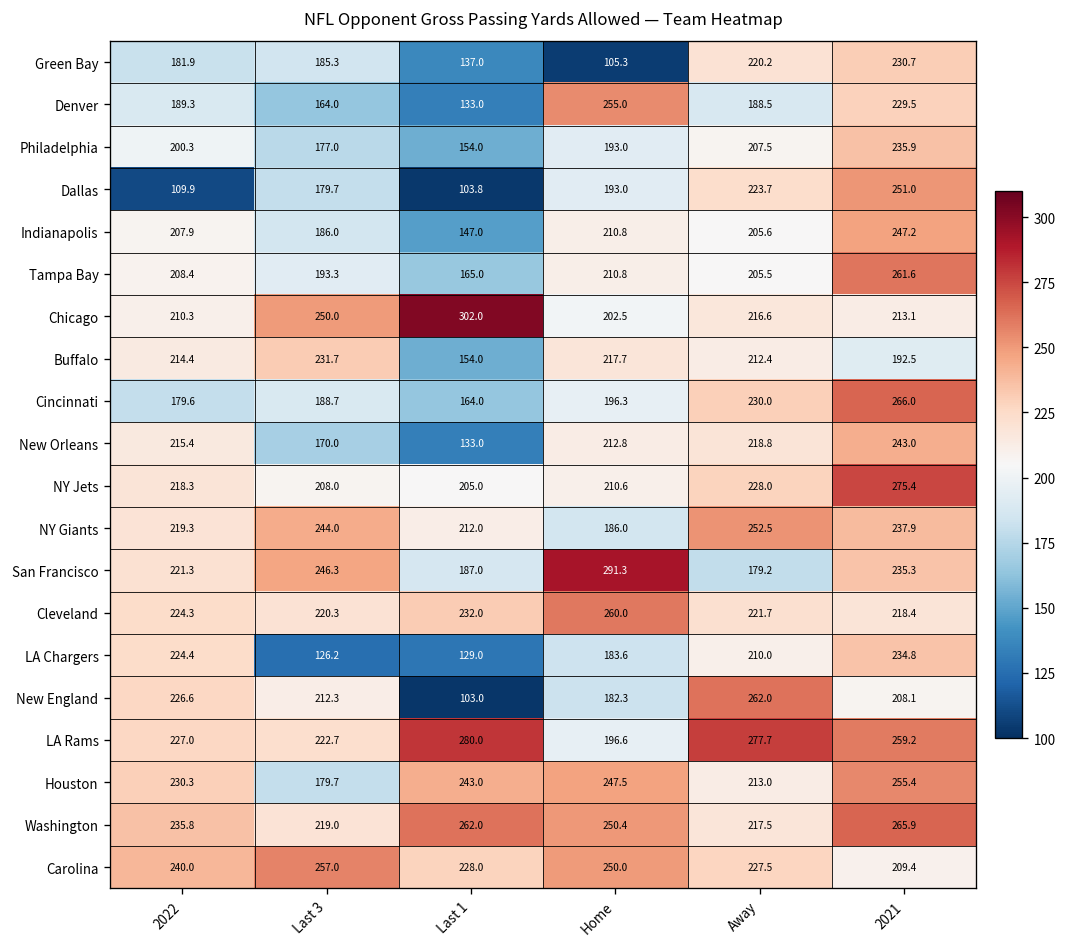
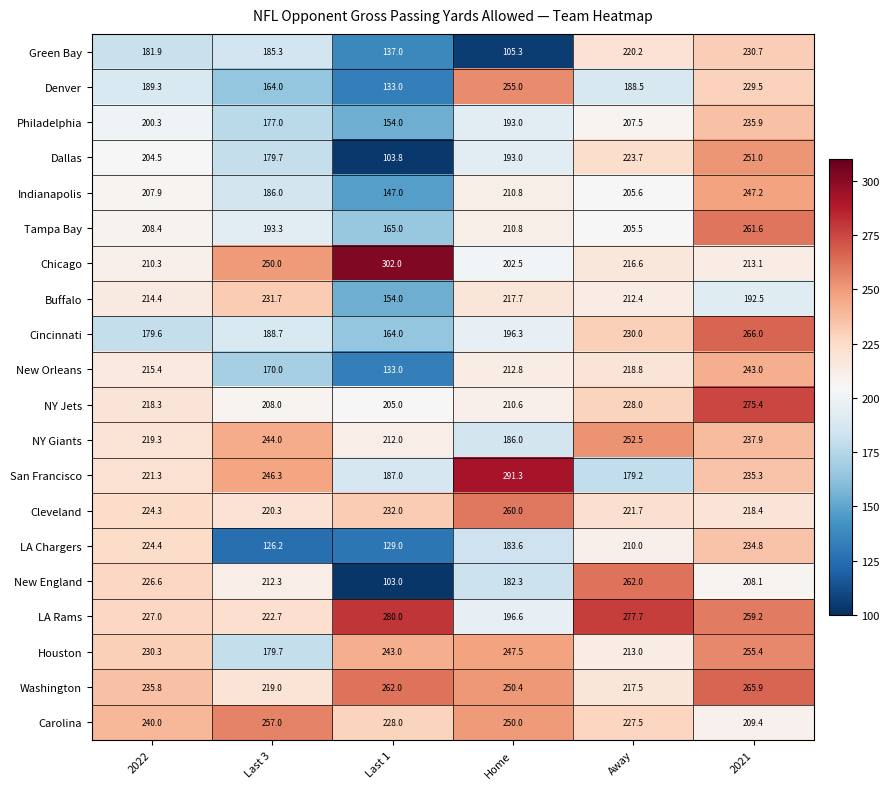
Dallas, 2022: 109.9 -> 204.5
